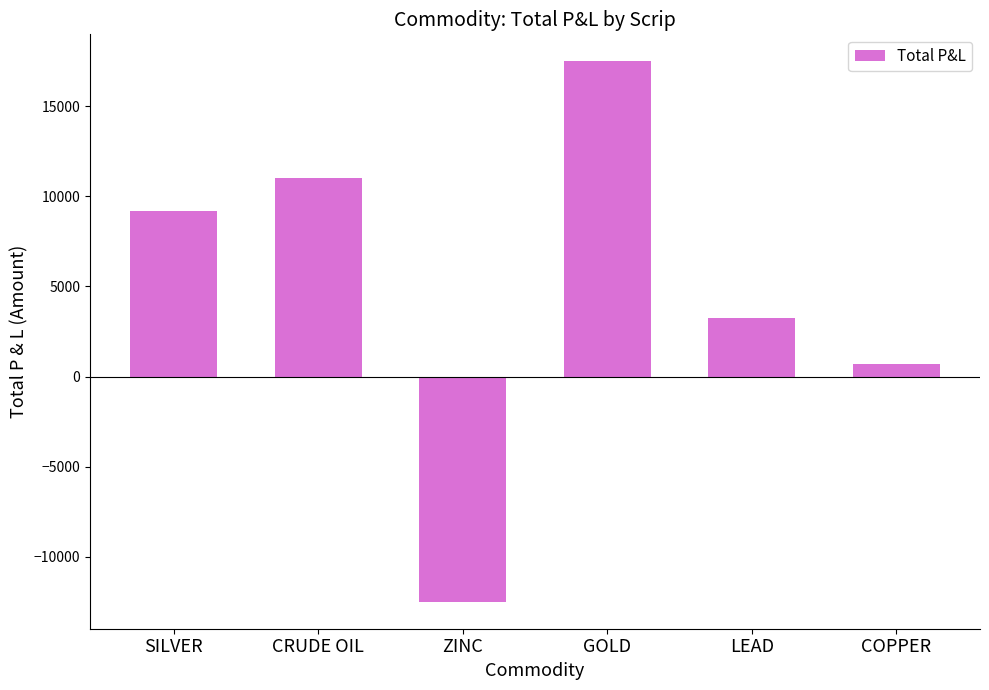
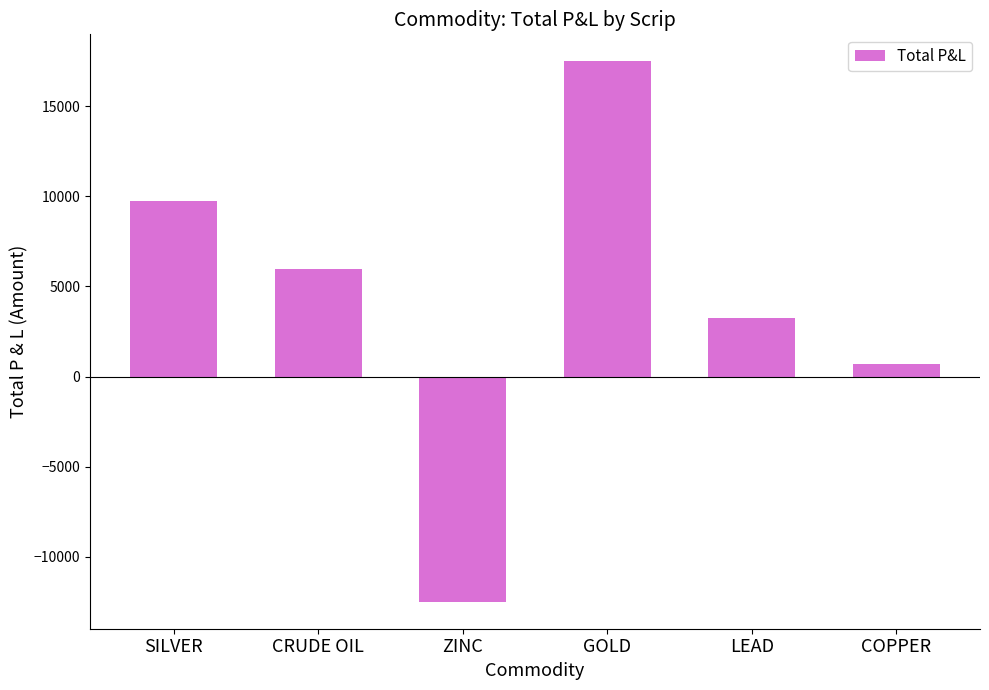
SILVER: 9200 -> 9800
CRUDE OIL: 11000 -> 6000
